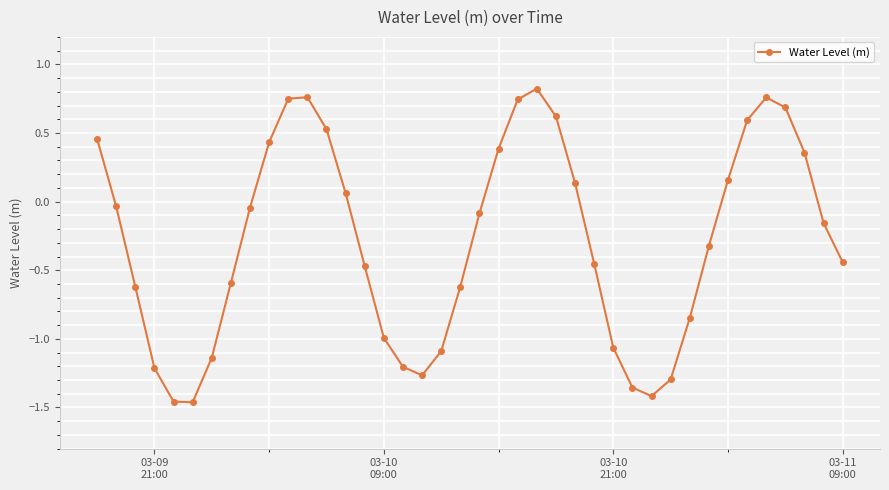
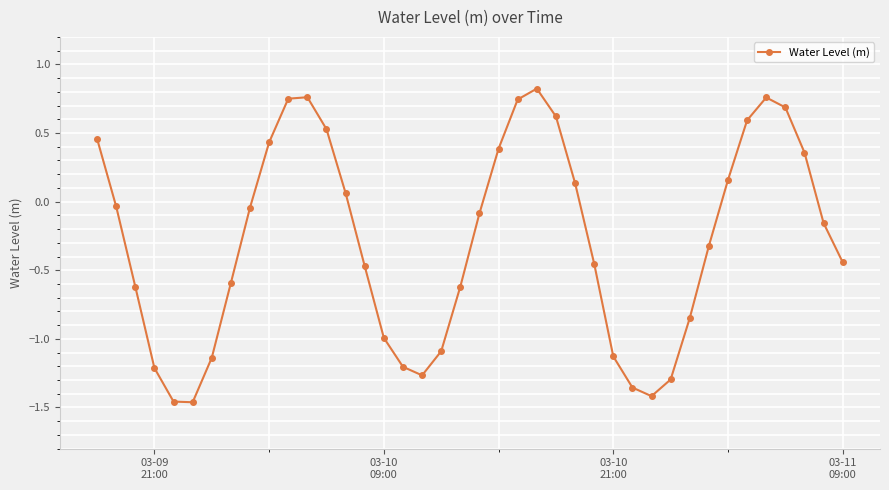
03-10 21:00: -1.06 -> -1.13
